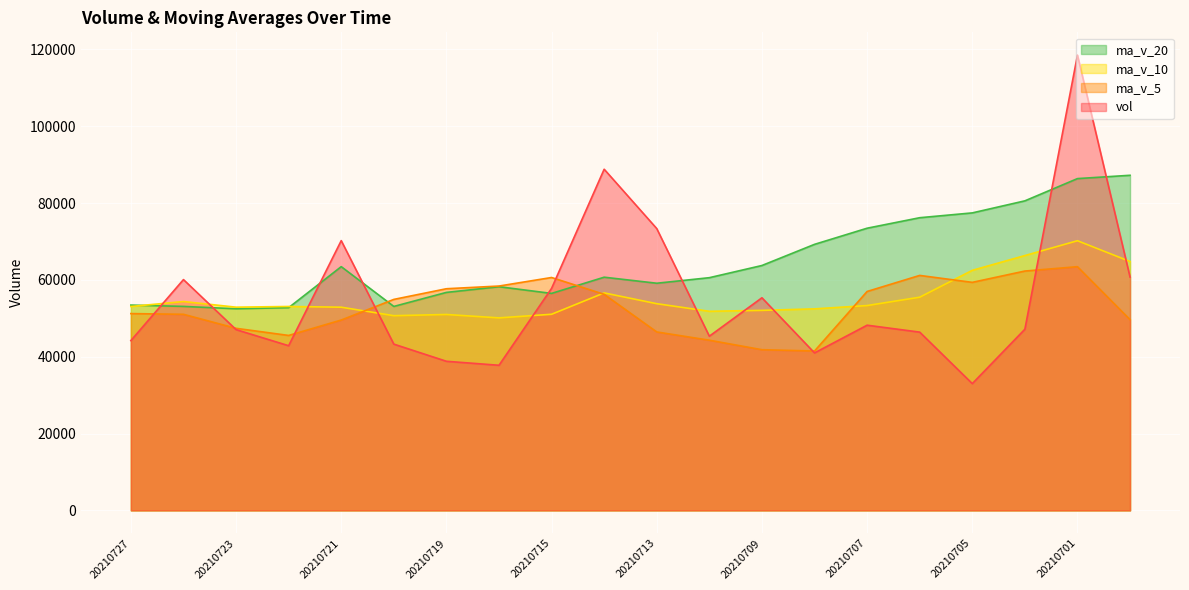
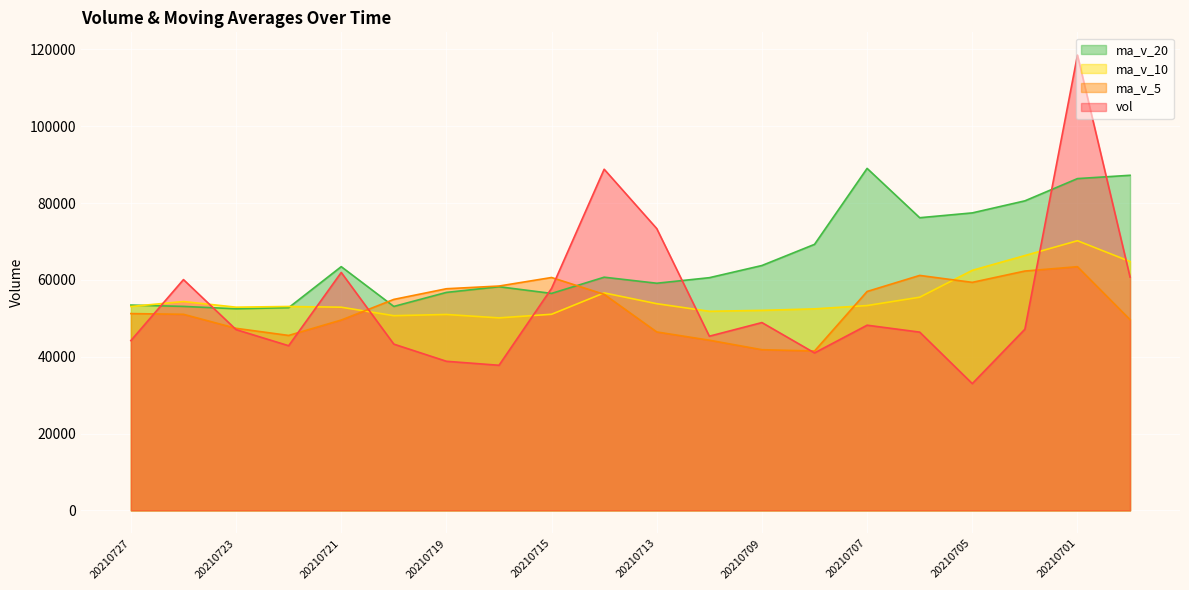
vol, 20210721: 70000 -> 62000
vol, 20210709: 55000 -> 49000
ma_v_20, 20210707: 73000 -> 89000
